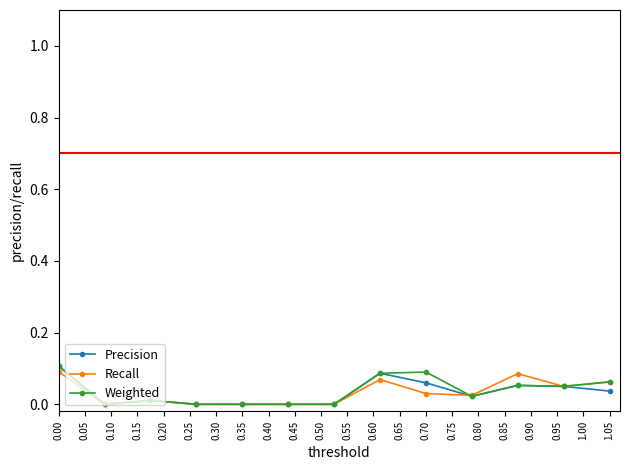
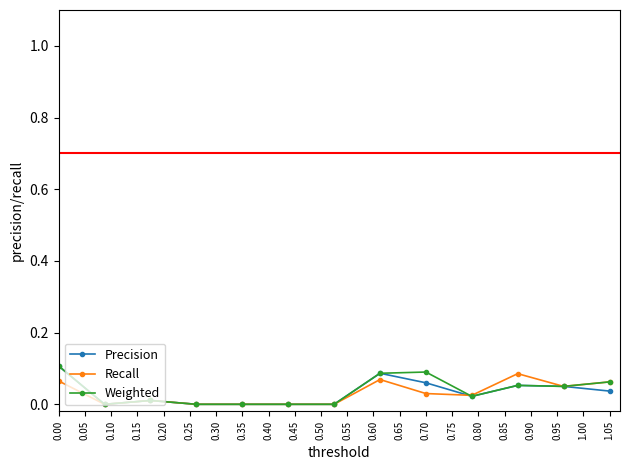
Recall, 0.00: 0.09 -> 0.07
